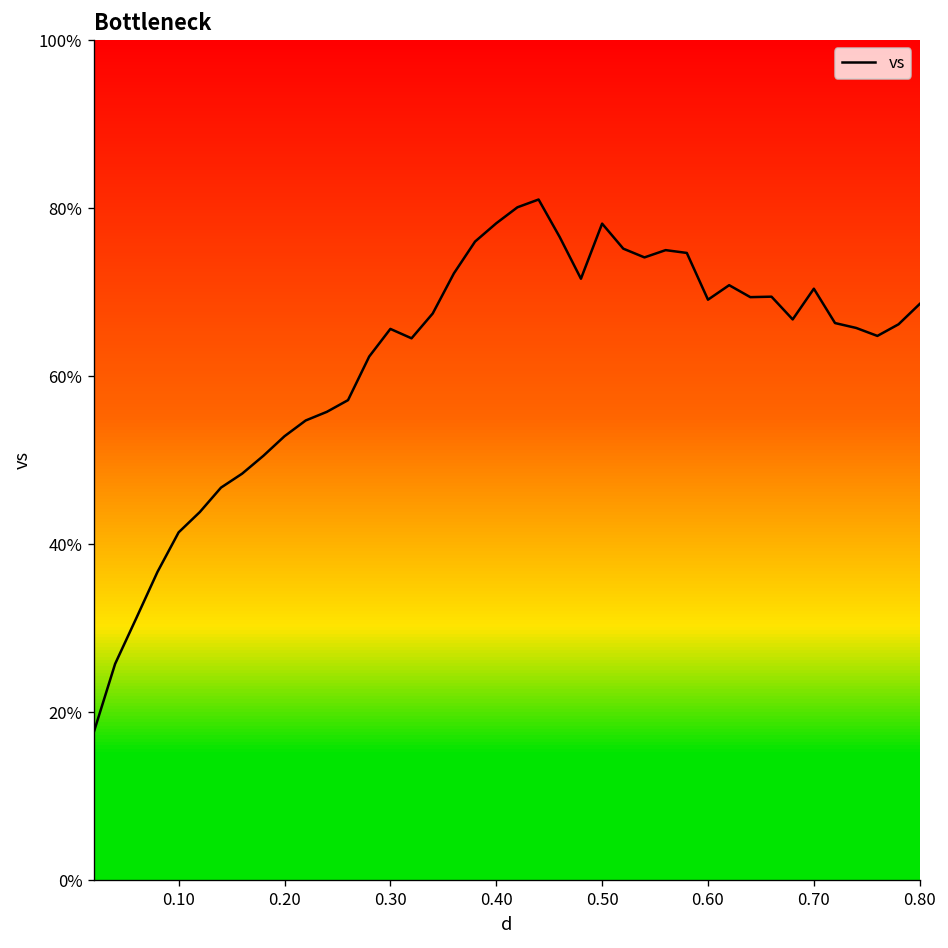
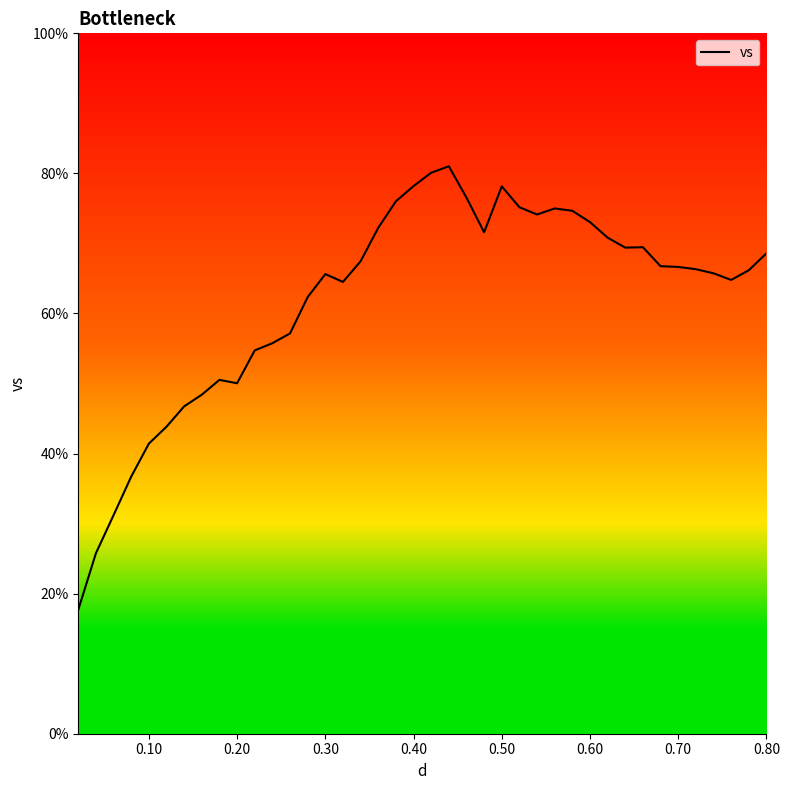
0.20: 53% -> 50%
0.60: 69% -> 73%
0.70: 70% -> 67%
